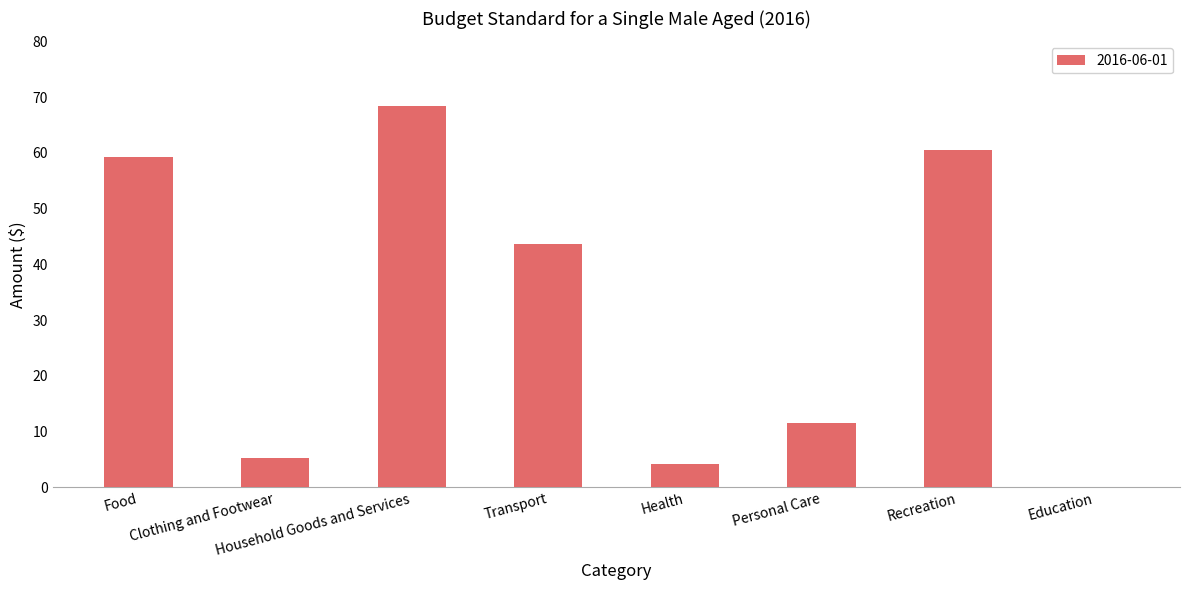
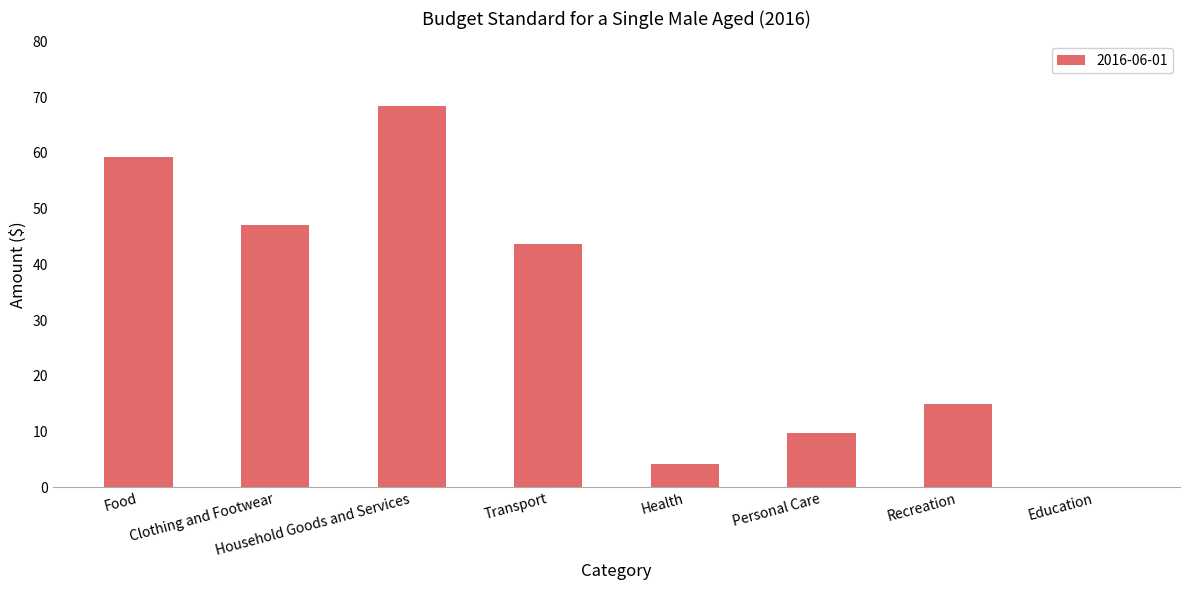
Clothing and Footwear: 5 -> 47
Personal Care: 11 -> 10
Recreation: 61 -> 15
